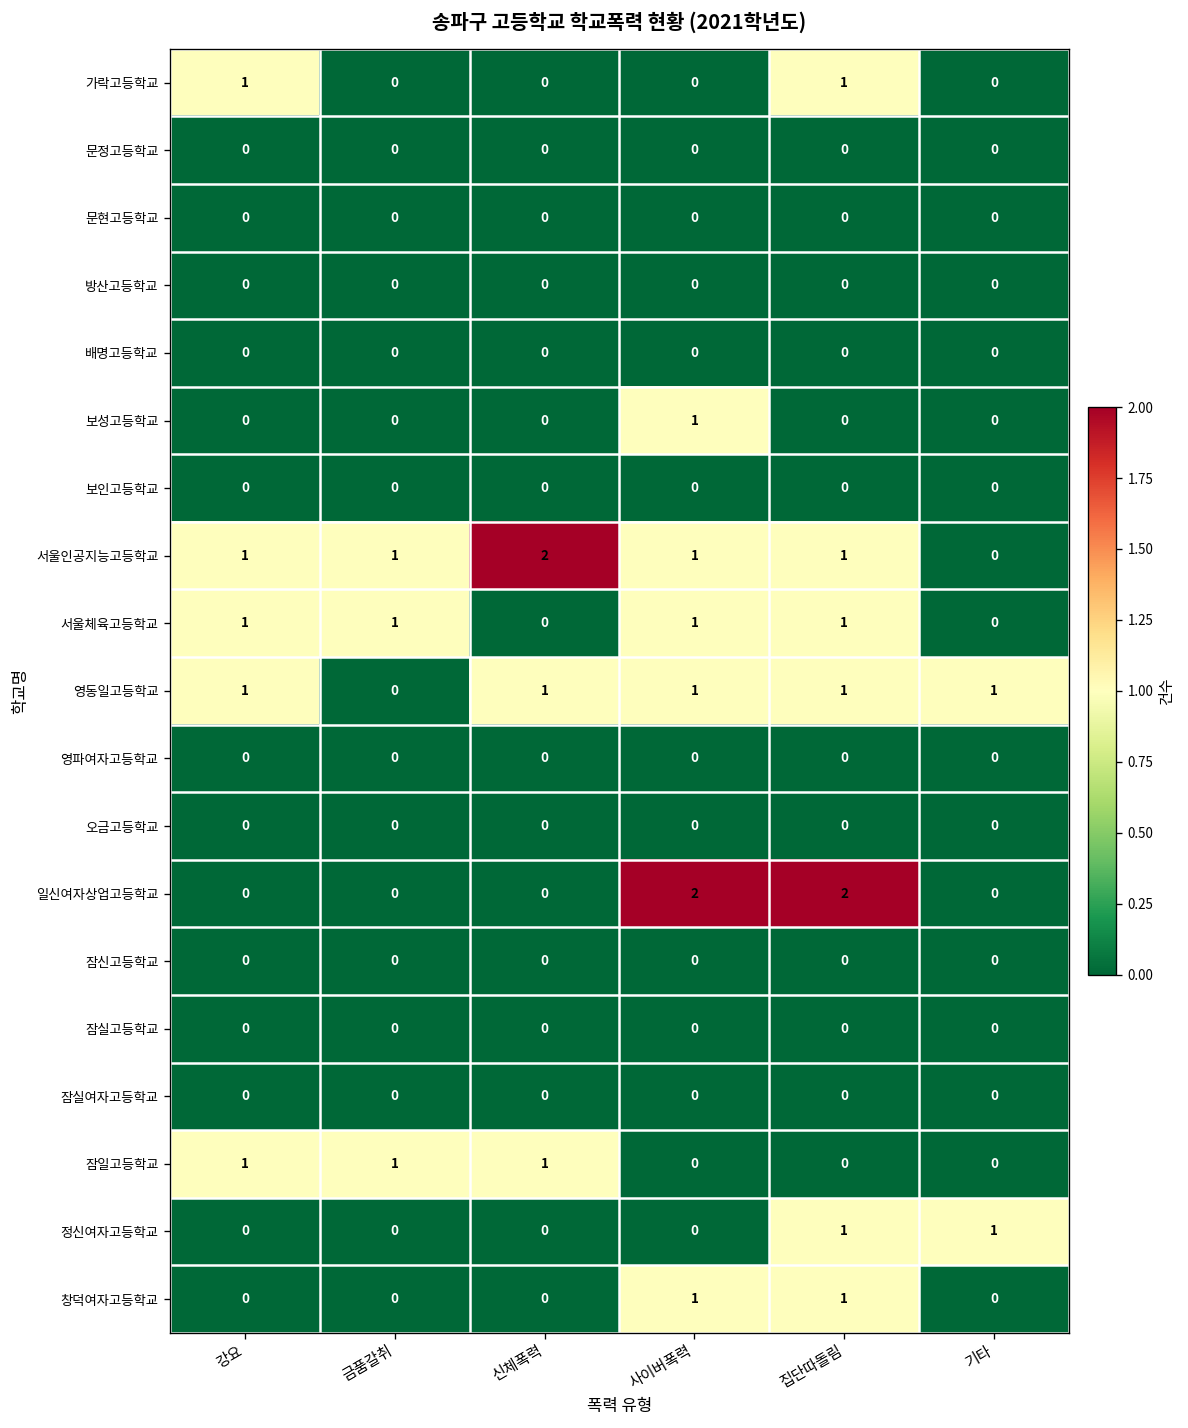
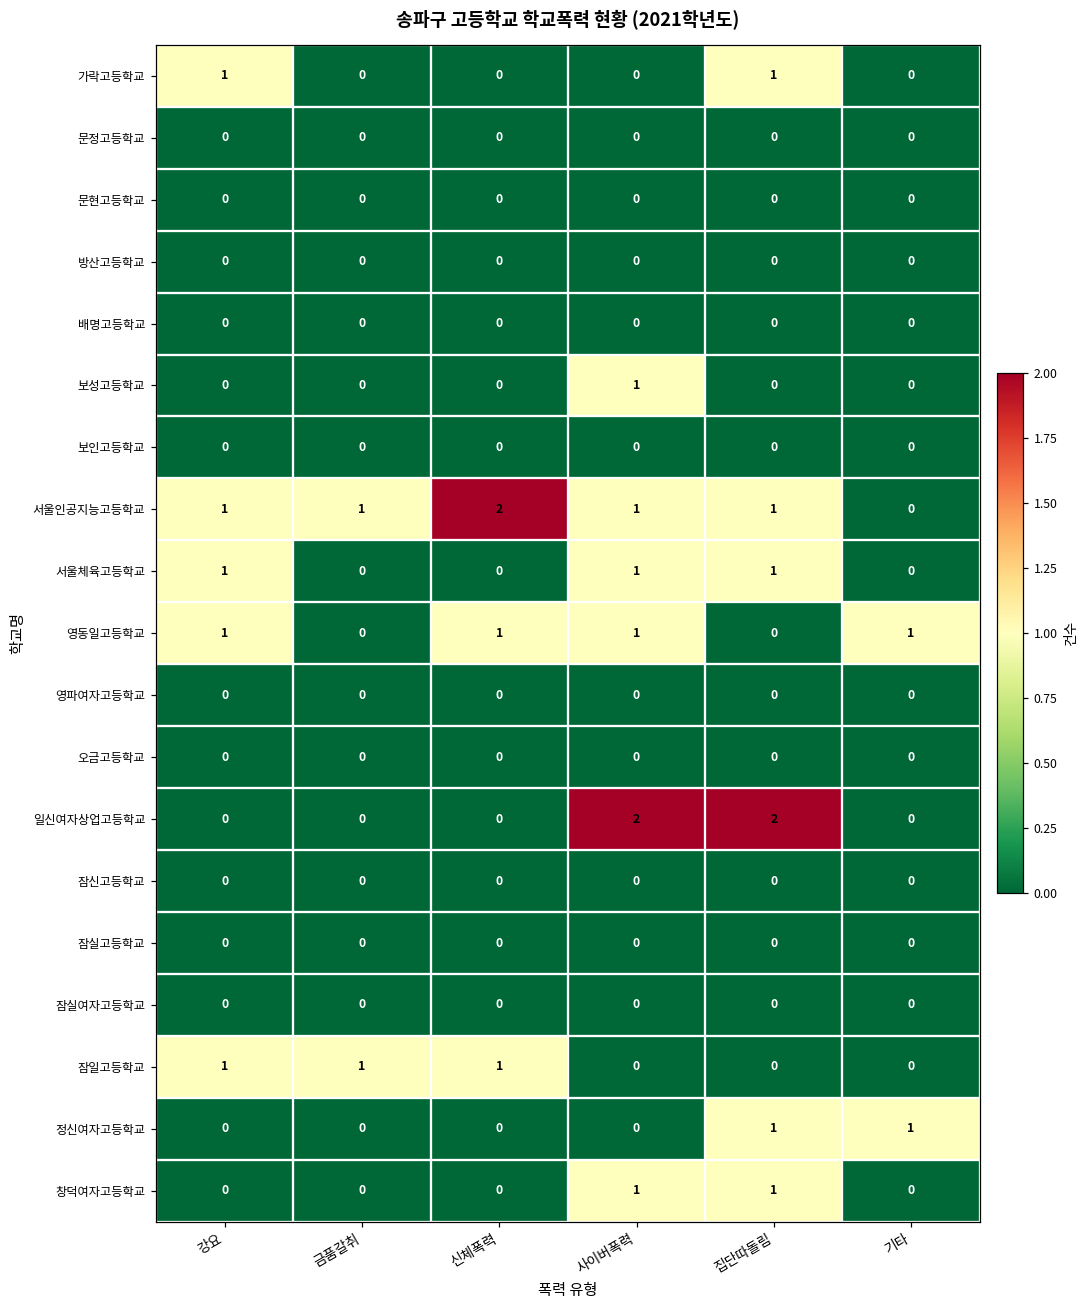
서울체육고등학교, 금품갈취: 1 -> 0
영동일고등학교, 집단따돌림: 1 -> 0
